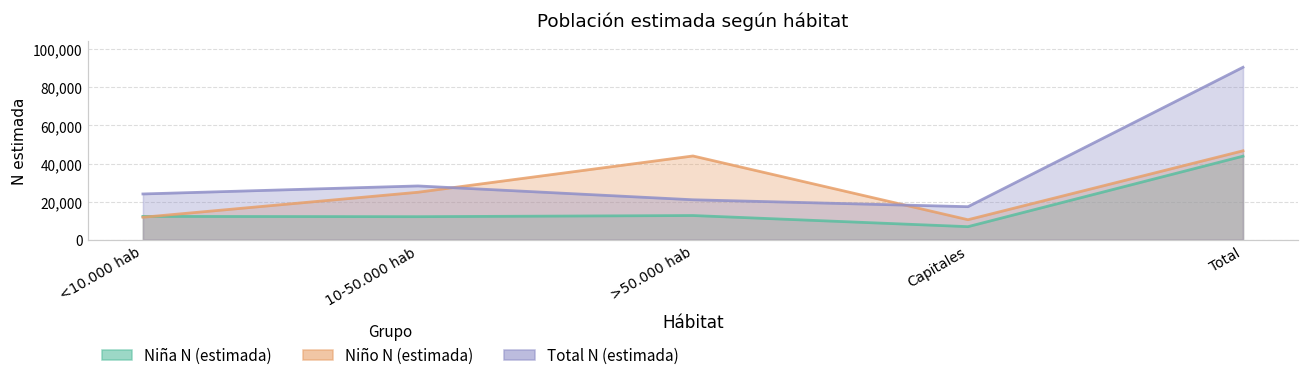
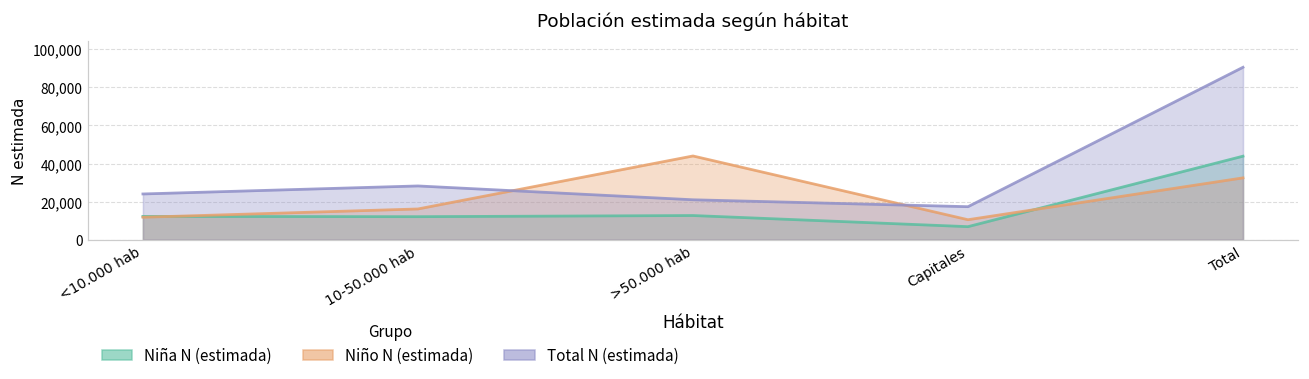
Niño N (estimada), 10-50.000 hab: 25,000 -> 16,000
Niño N (estimada), Total: 47,000 -> 32,000
